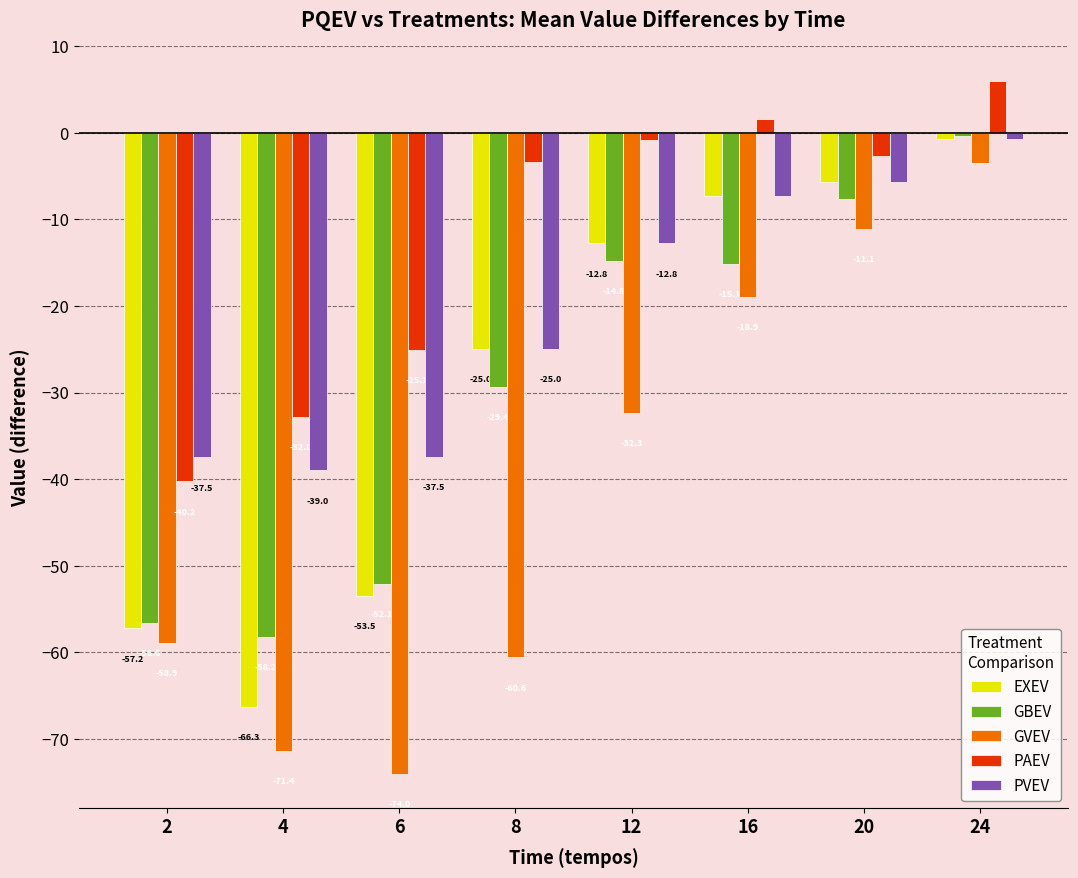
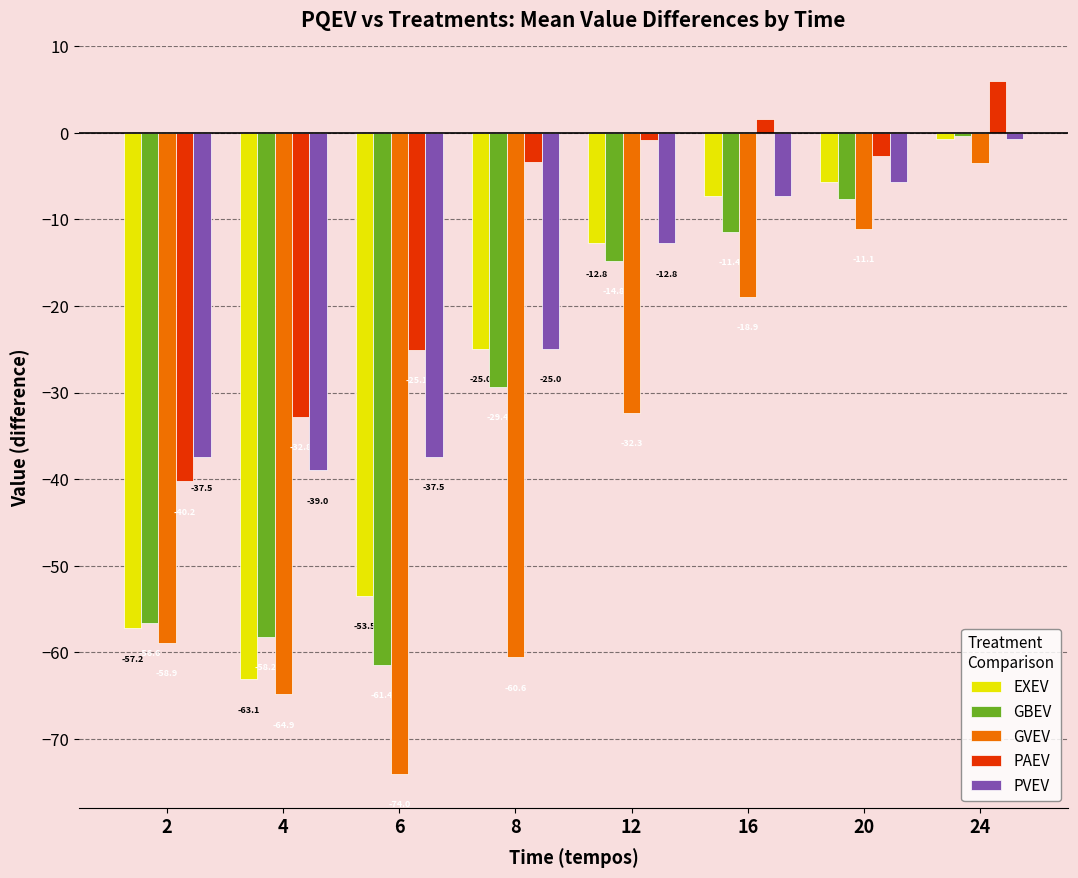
EXEV, 4: -66.3 -> -63.1
GVEV, 4: -71 -> -65
GBEV, 6: -52 -> -61
GBEV, 16: -15 -> -11
